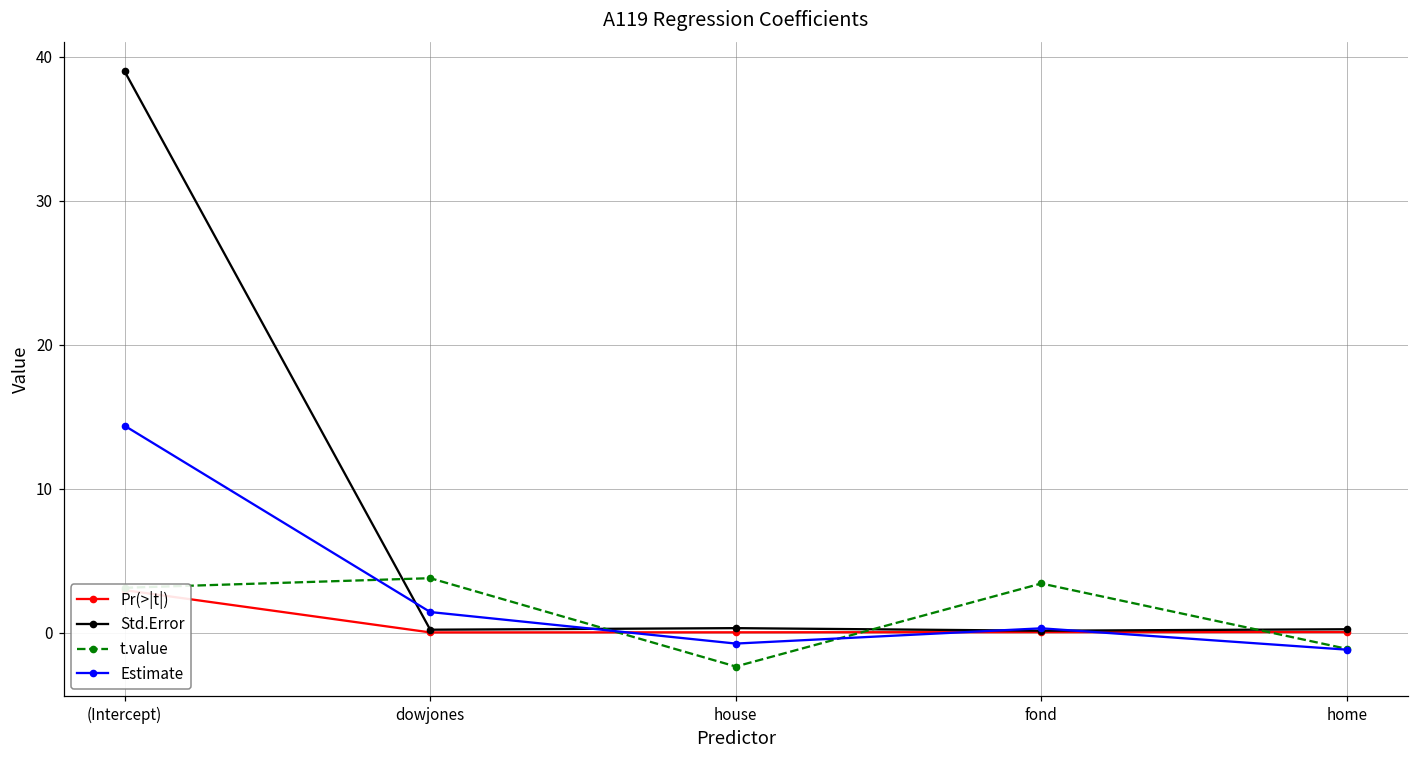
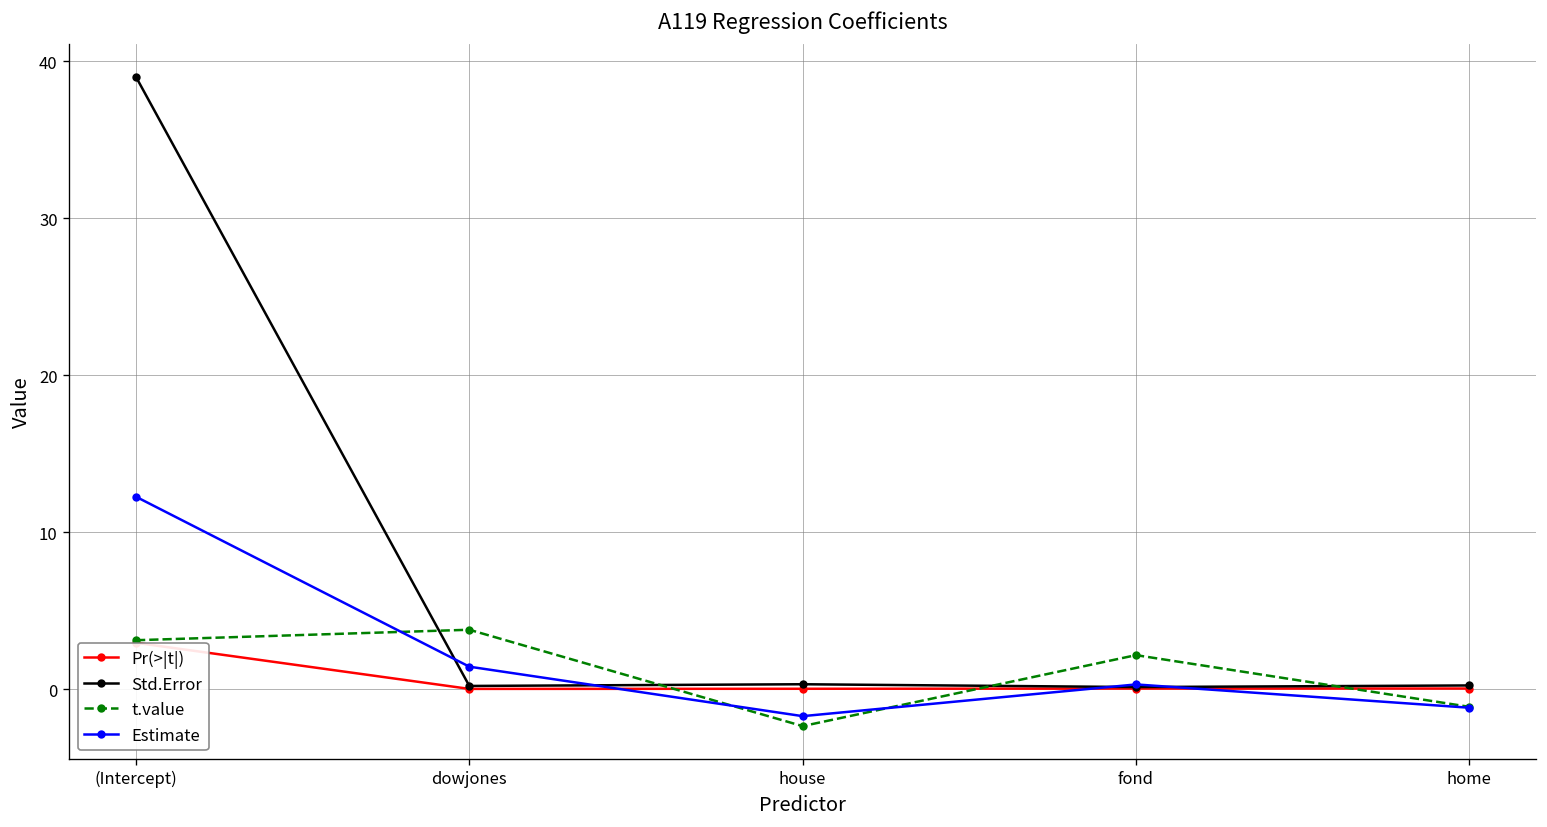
Estimate, (Intercept): 14.4 -> 12.3
Estimate, house: -0.8 -> -1.7
t.value, fond: 3.4 -> 2.2
